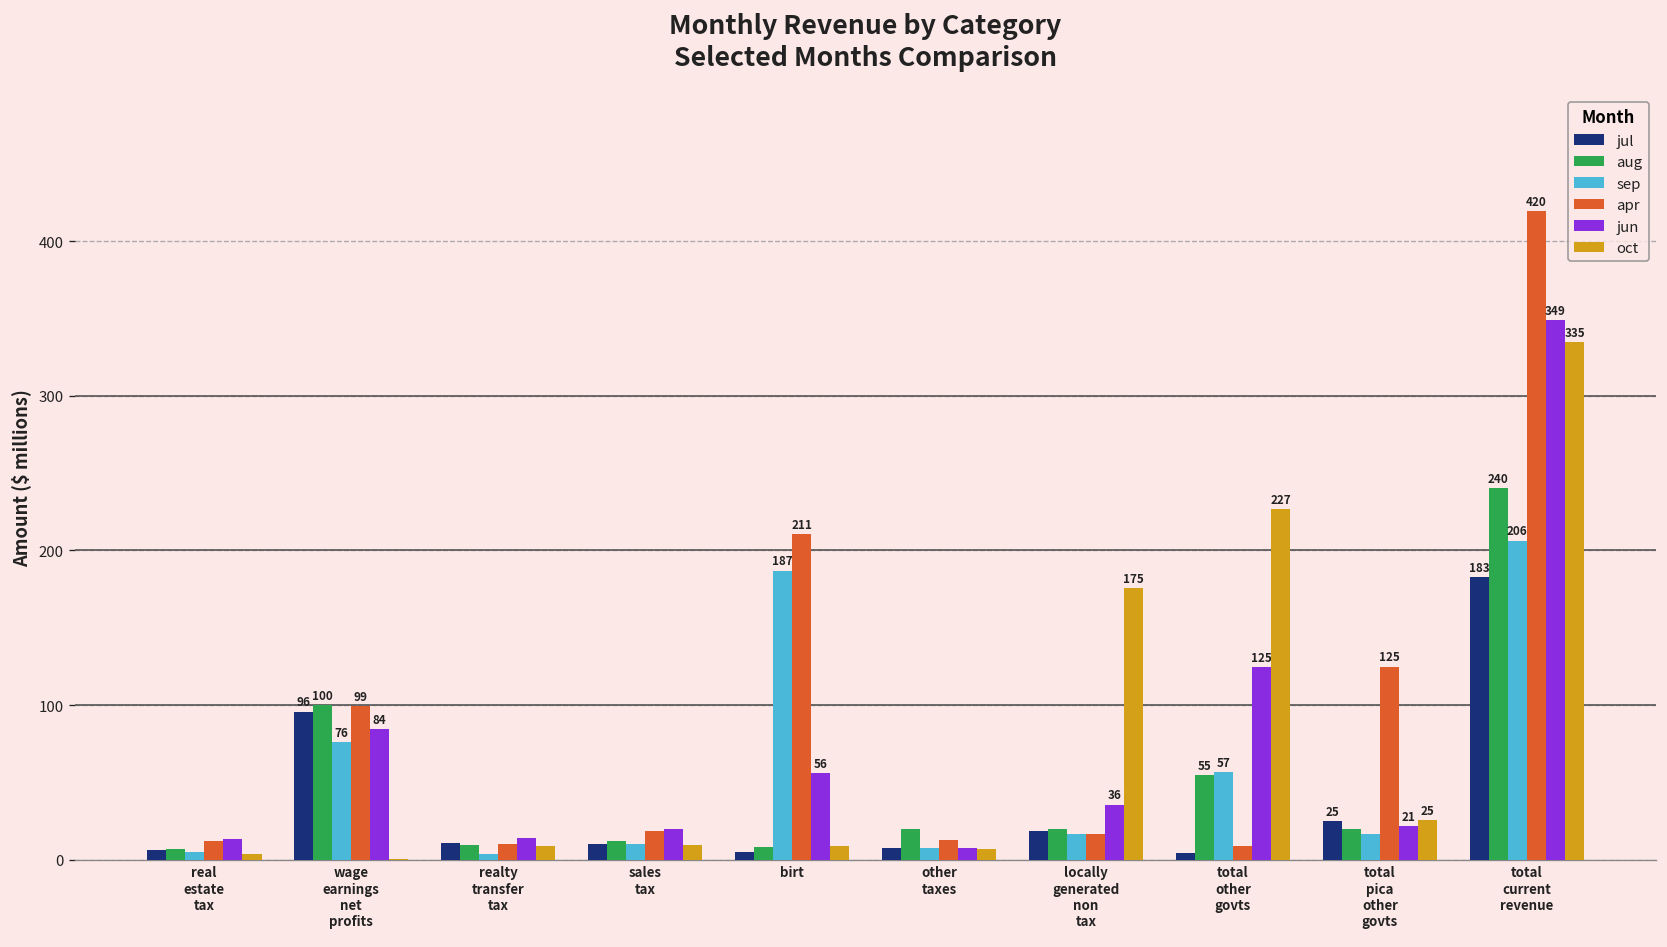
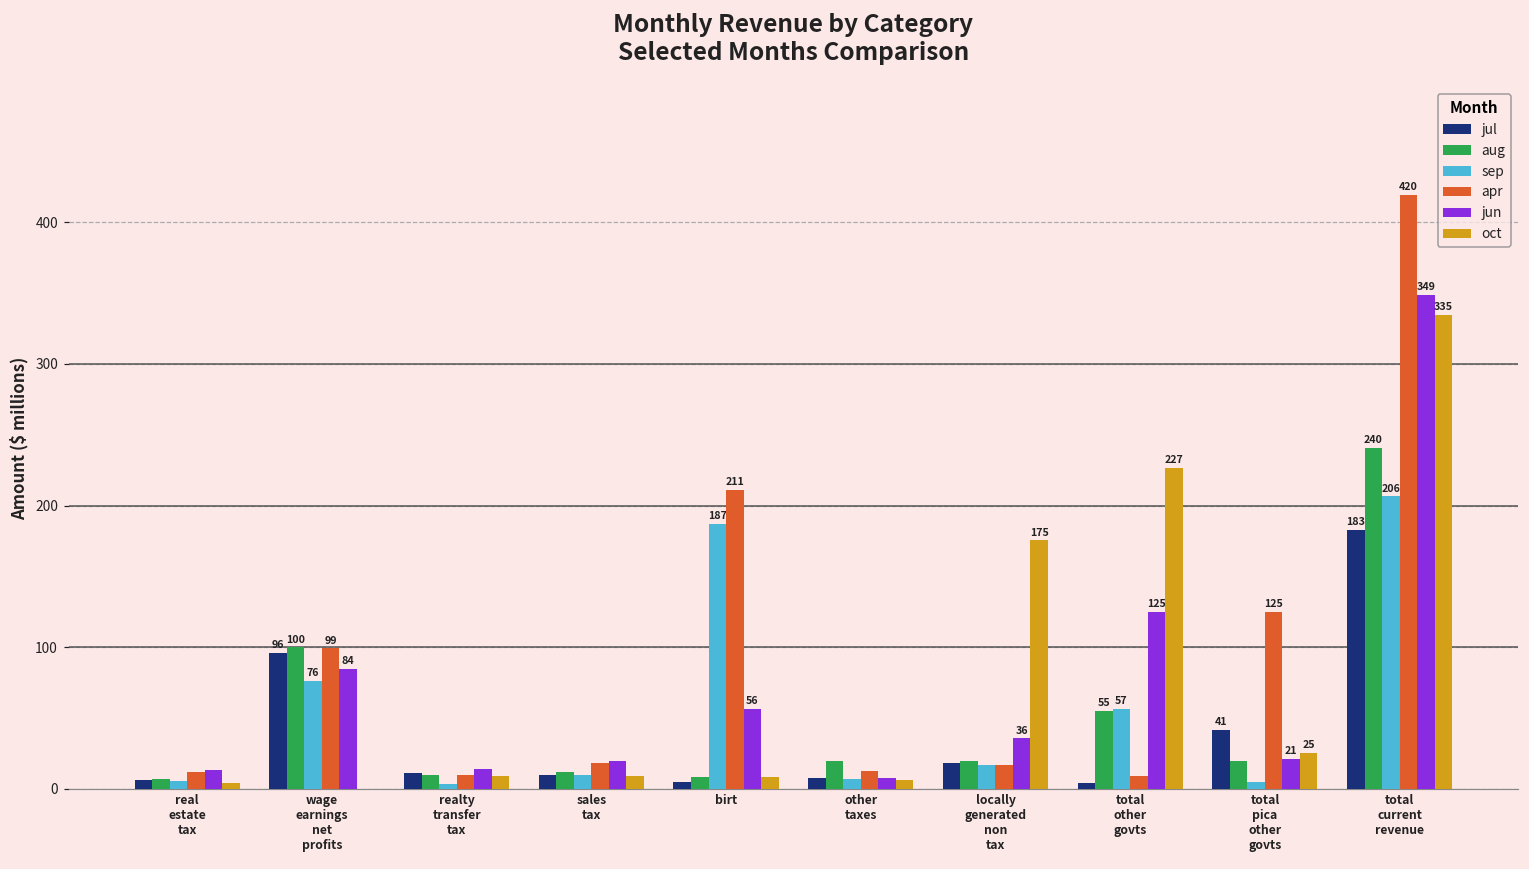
jul, total pica other govts: 25 -> 41
sep, total pica other govts: 16 -> 5
